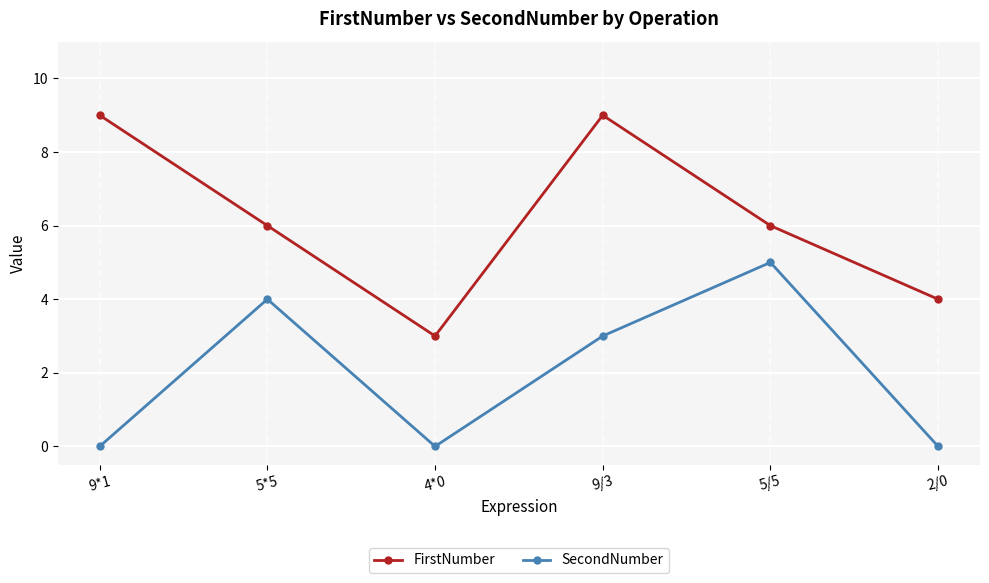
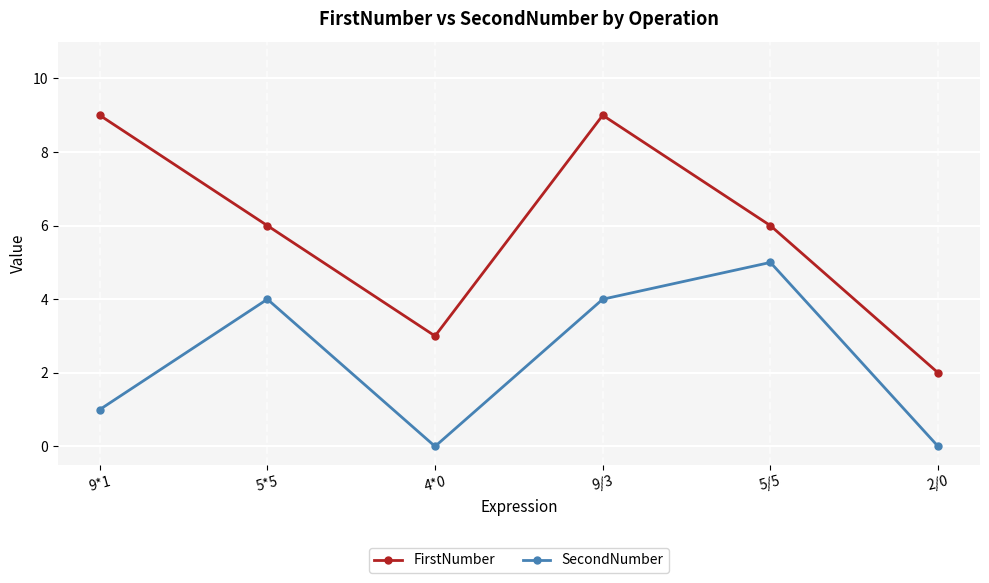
SecondNumber, 9*1: 0 -> 1
SecondNumber, 9/3: 3 -> 4
FirstNumber, 2/0: 4 -> 2
